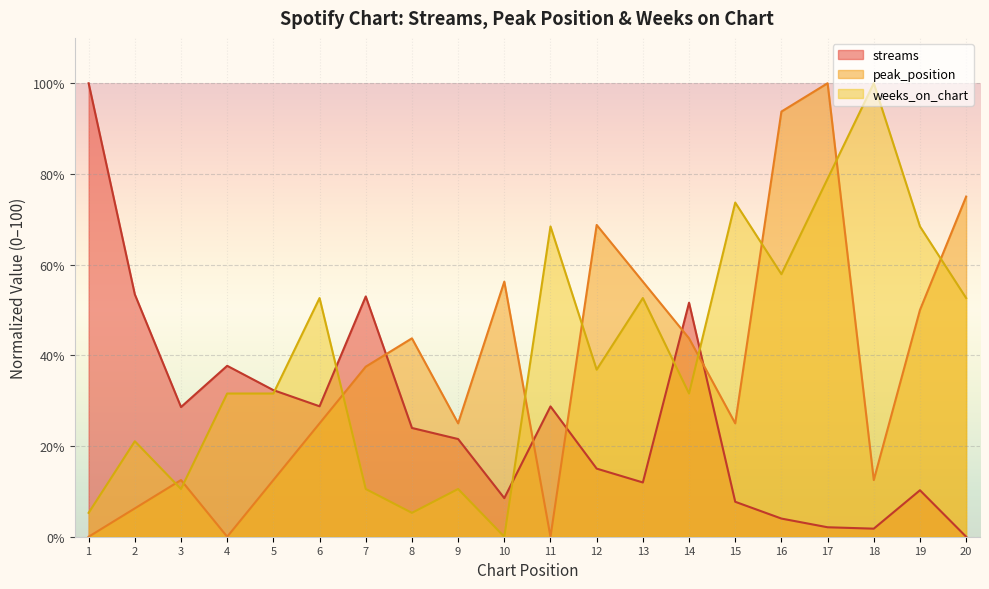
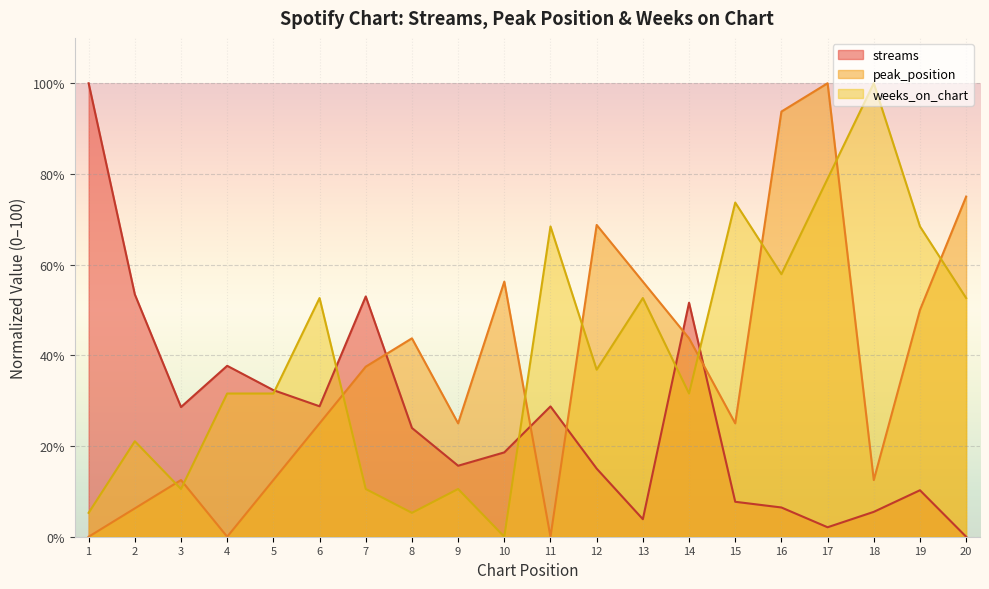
streams, 9: 22% -> 16%
streams, 10: 9% -> 19%
streams, 13: 12% -> 4%
streams, 16: 4% -> 6%
streams, 18: 2% -> 5%
